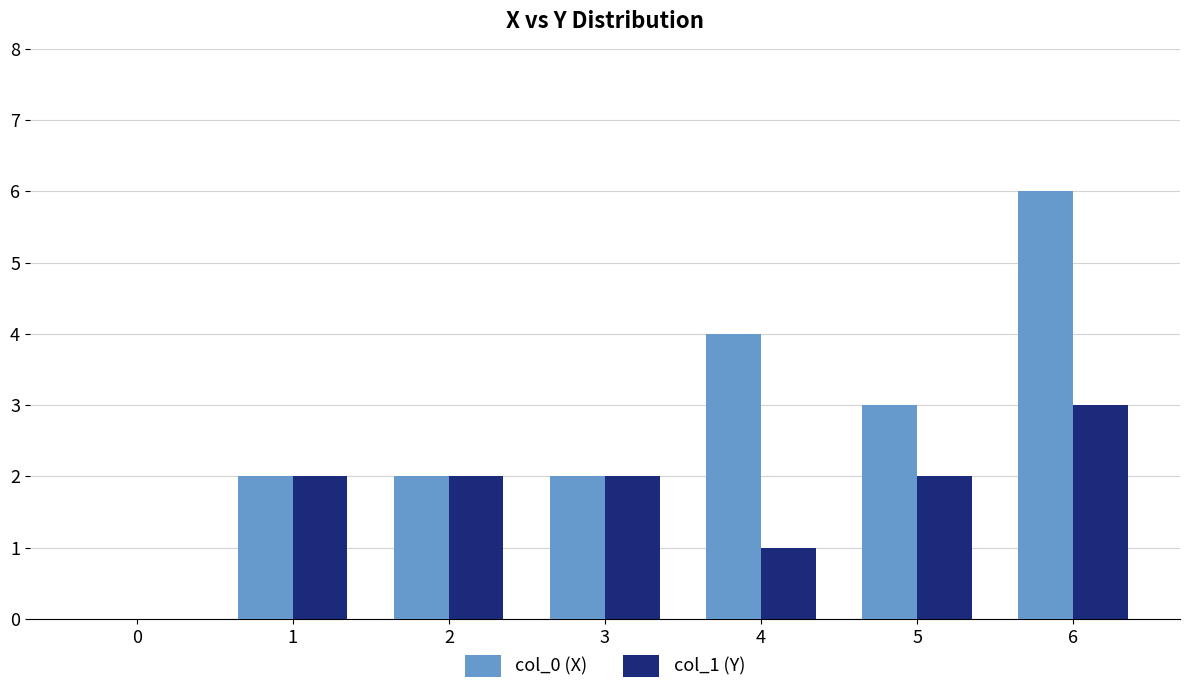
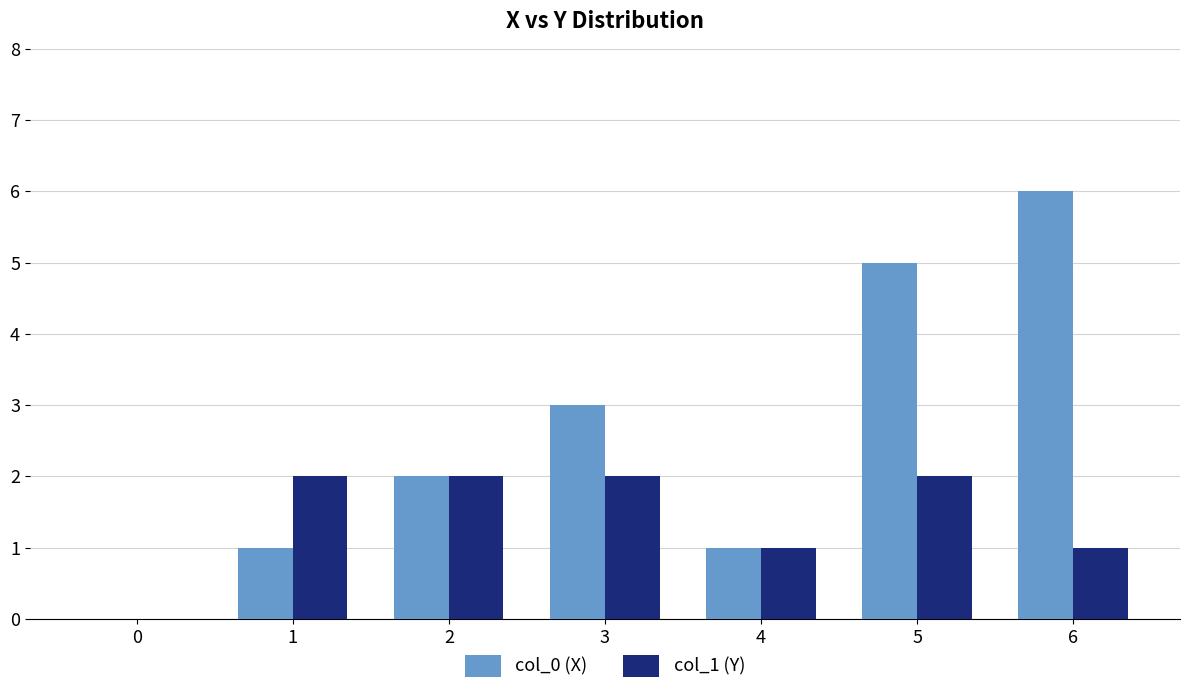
col_0 (X), 1: 2 -> 1
col_0 (X), 3: 2 -> 3
col_0 (X), 4: 4 -> 1
col_0 (X), 5: 3 -> 5
col_1 (Y), 6: 3 -> 1
